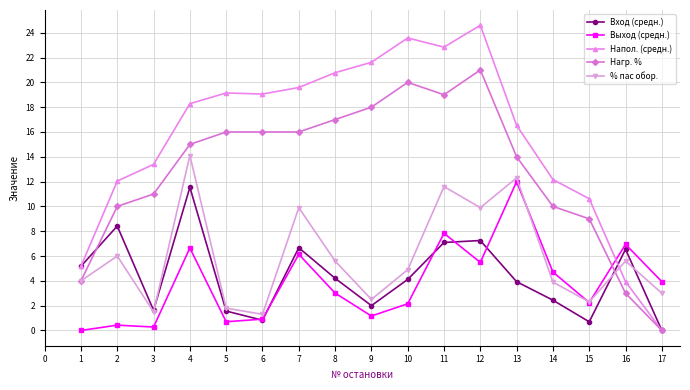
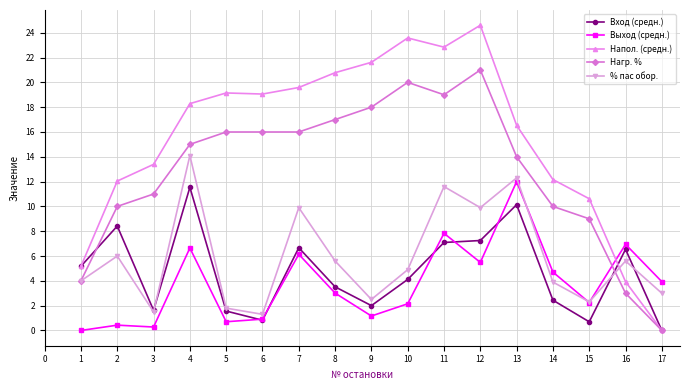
Вход (средн.), 8: 4.2 -> 3.5
Вход (средн.), 13: 3.9 -> 10.1
